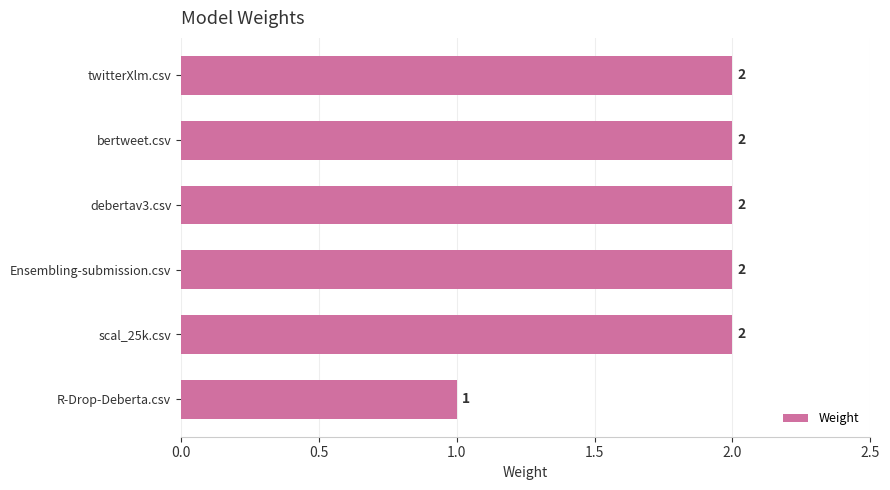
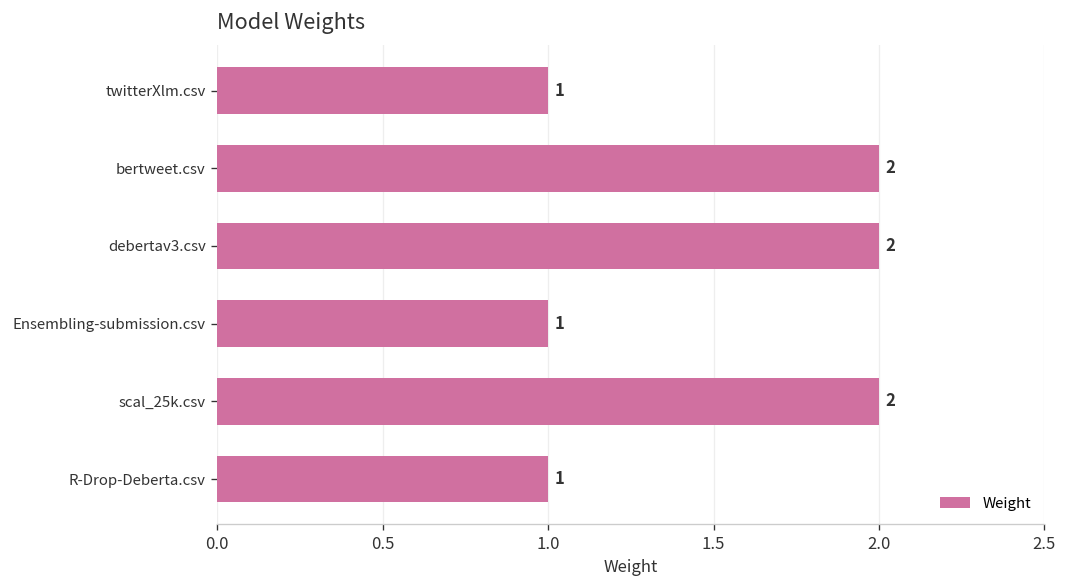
twitterXlm.csv: 2 -> 1
Ensembling-submission.csv: 2 -> 1
